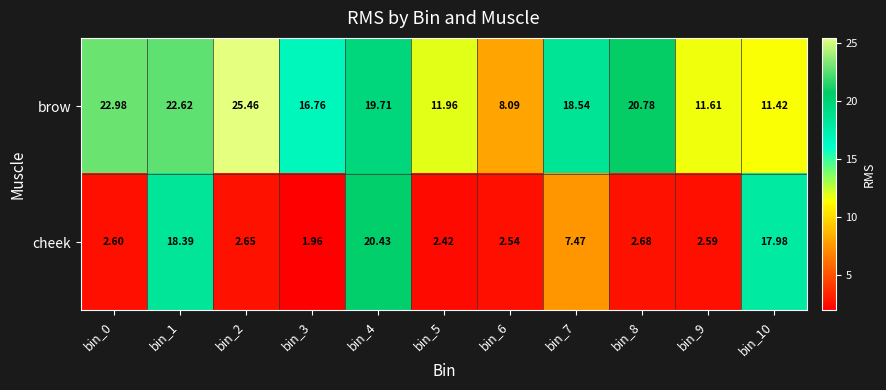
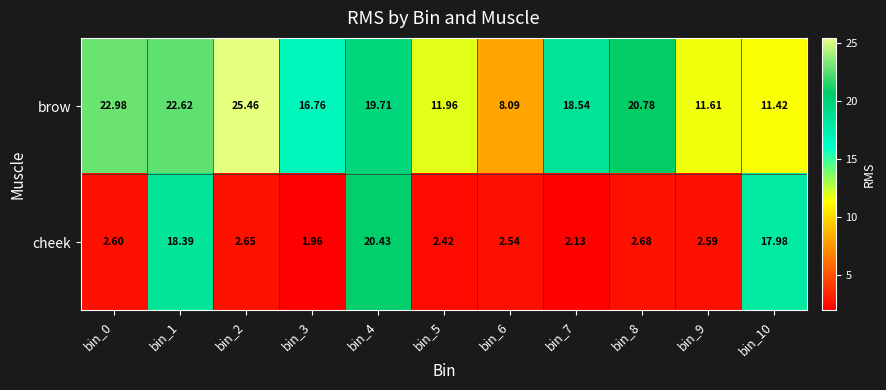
cheek, bin_7: 7.47 -> 2.13
